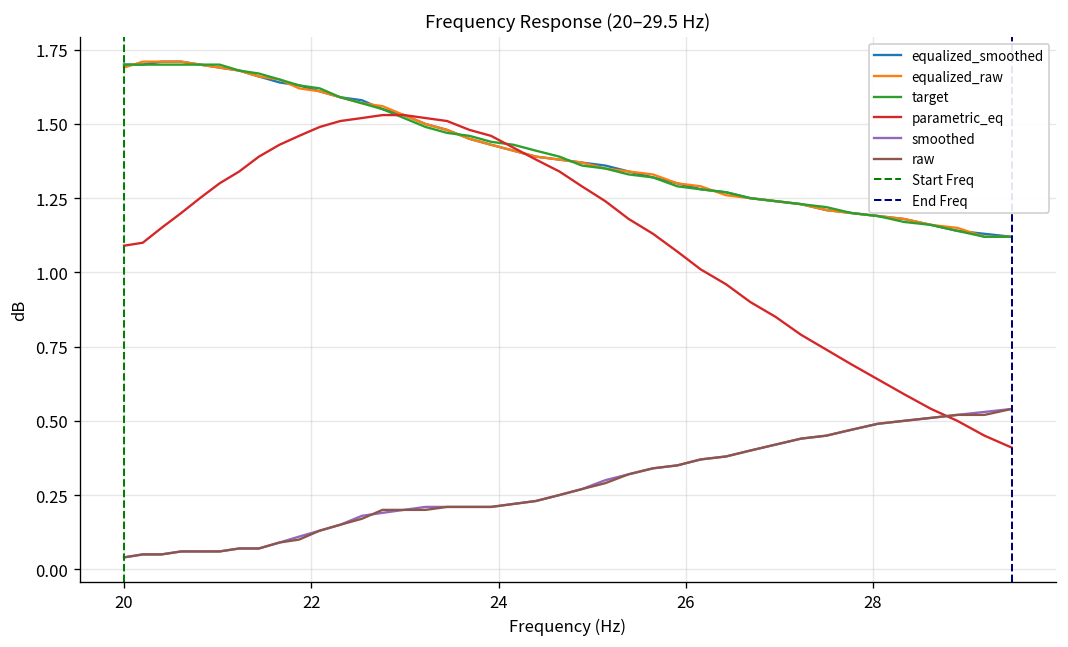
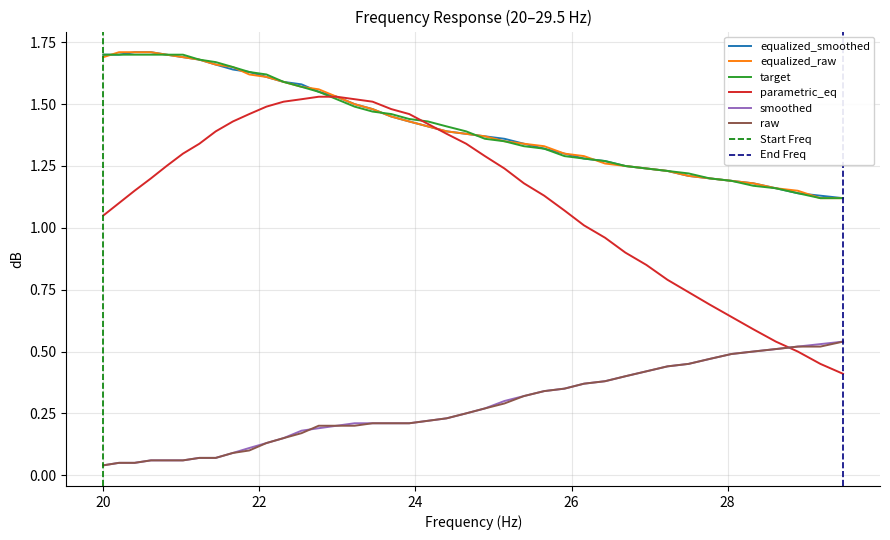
parametric_eq, 20: 1.09 -> 1.05
